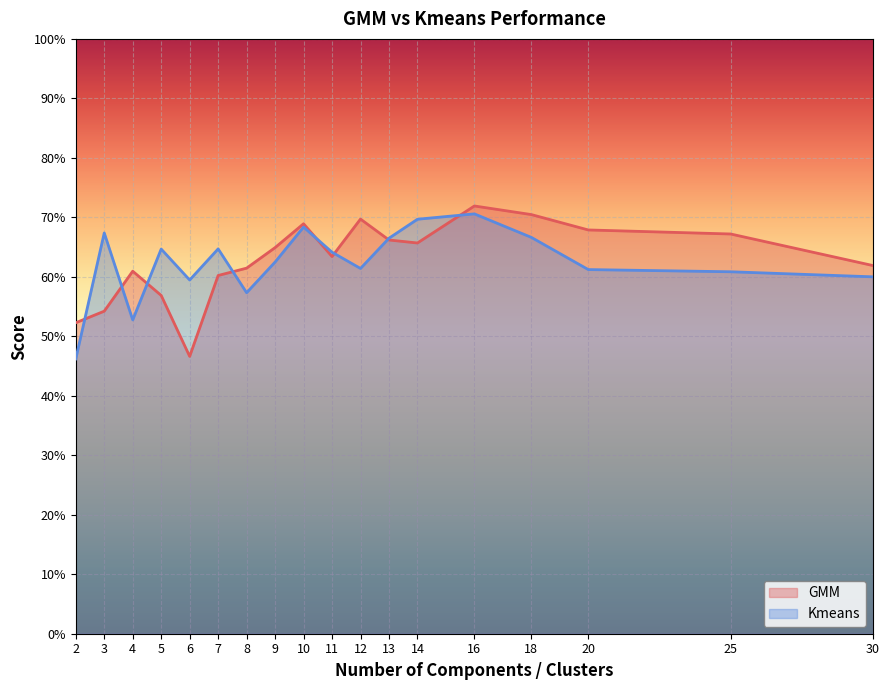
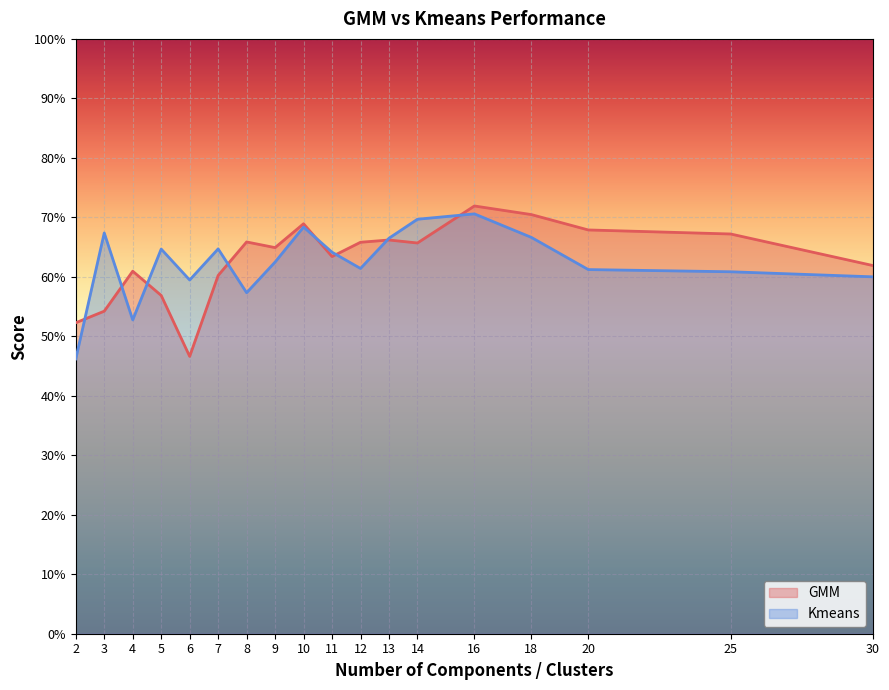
GMM, 8: 61% -> 66%
GMM, 12: 70% -> 66%
